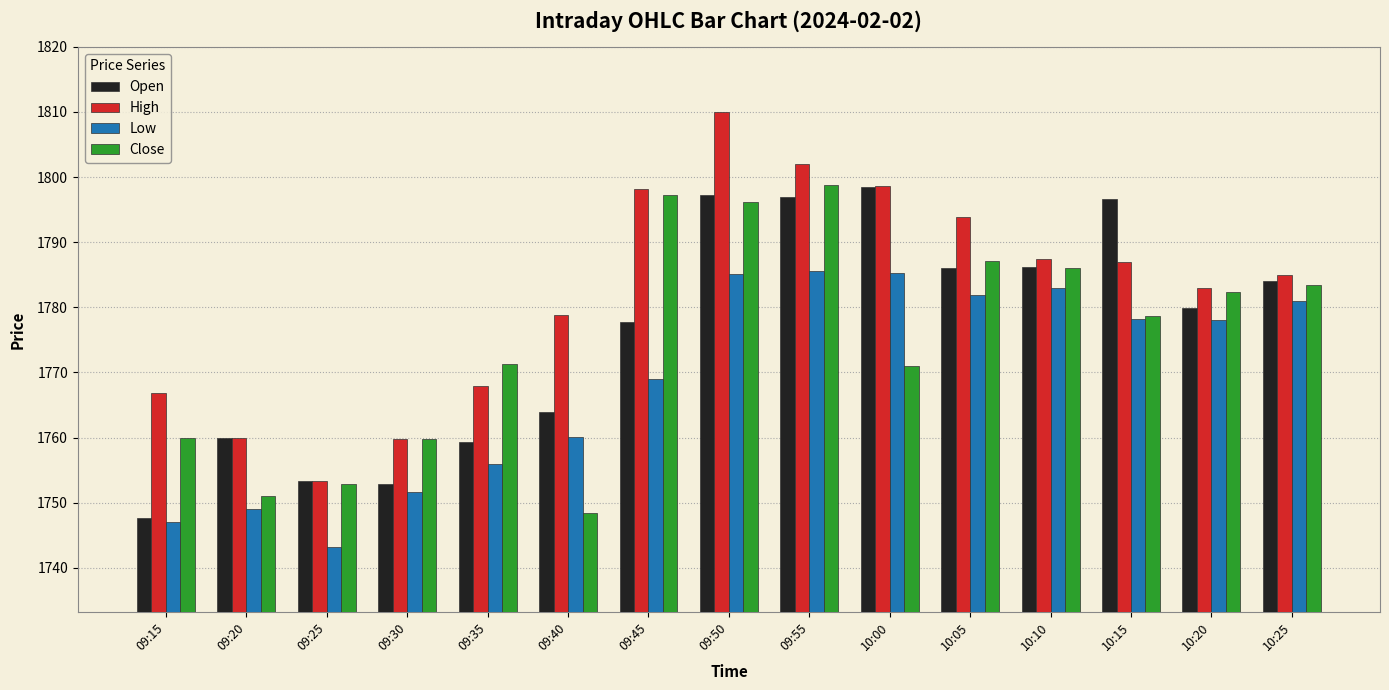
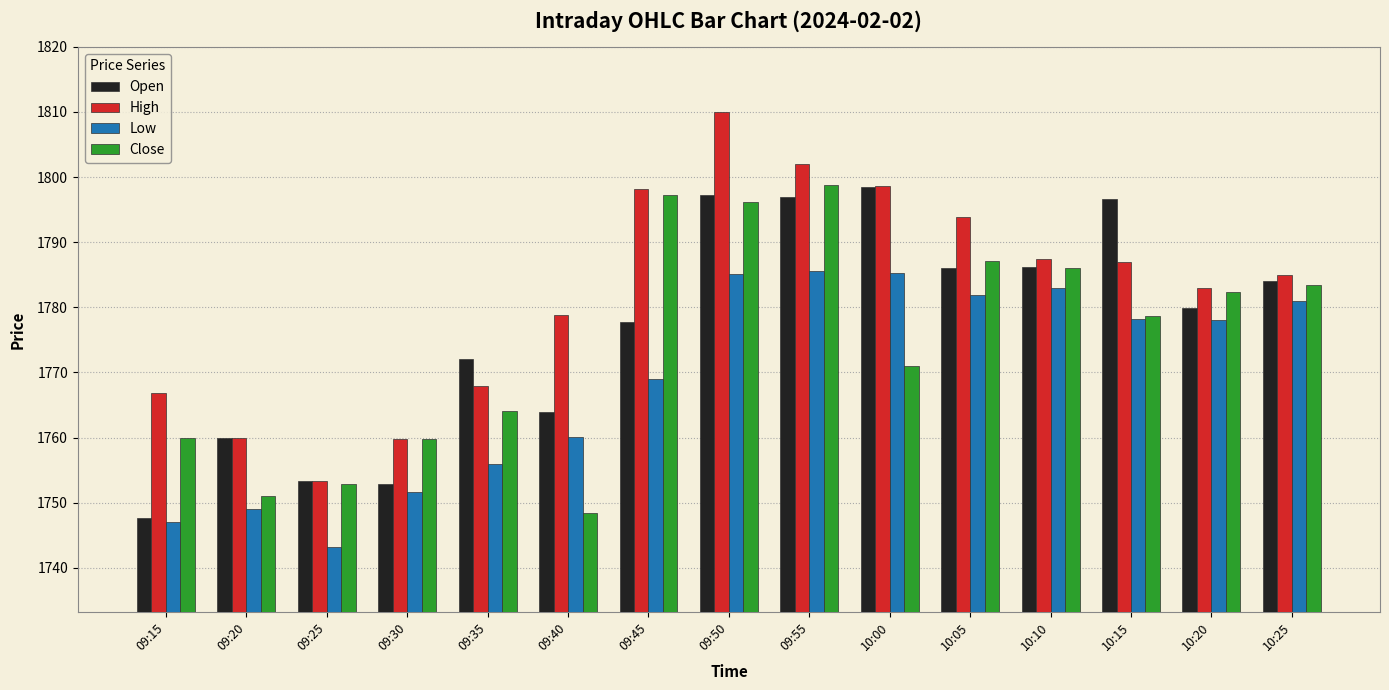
Open, 09:35: 1759 -> 1772
Close, 09:35: 1771 -> 1764
